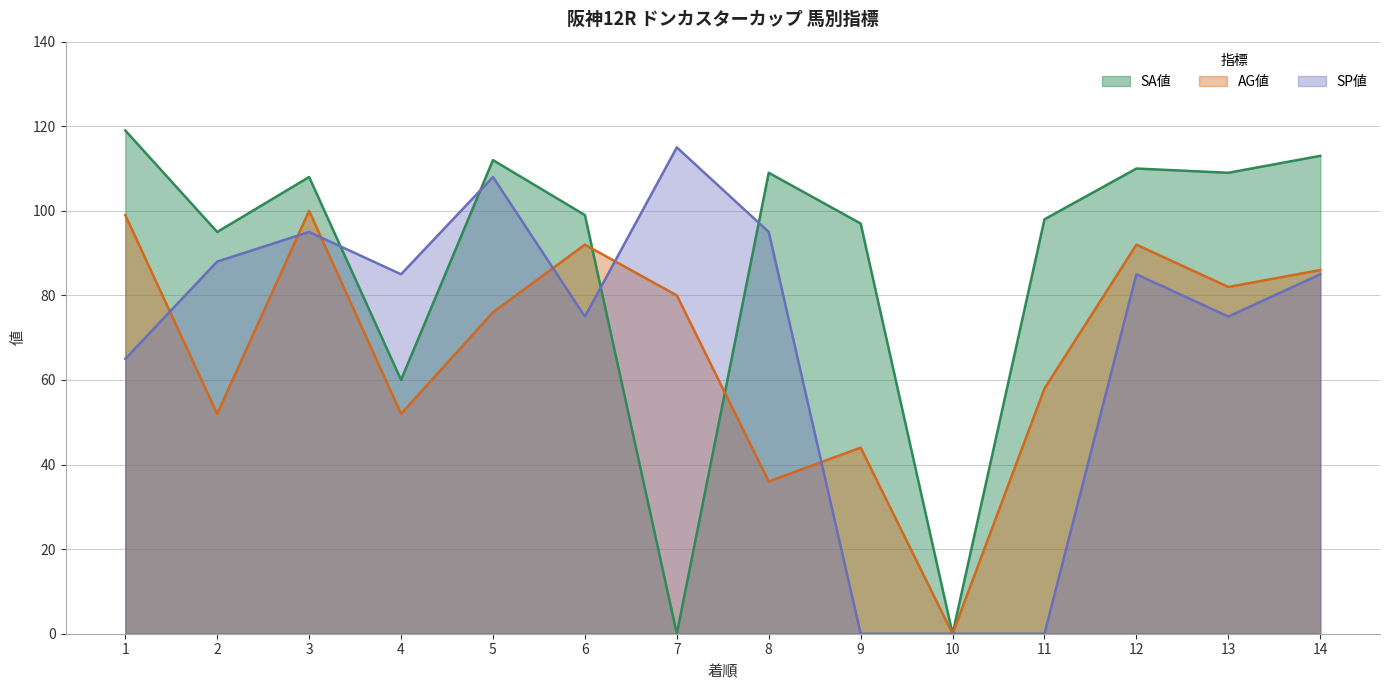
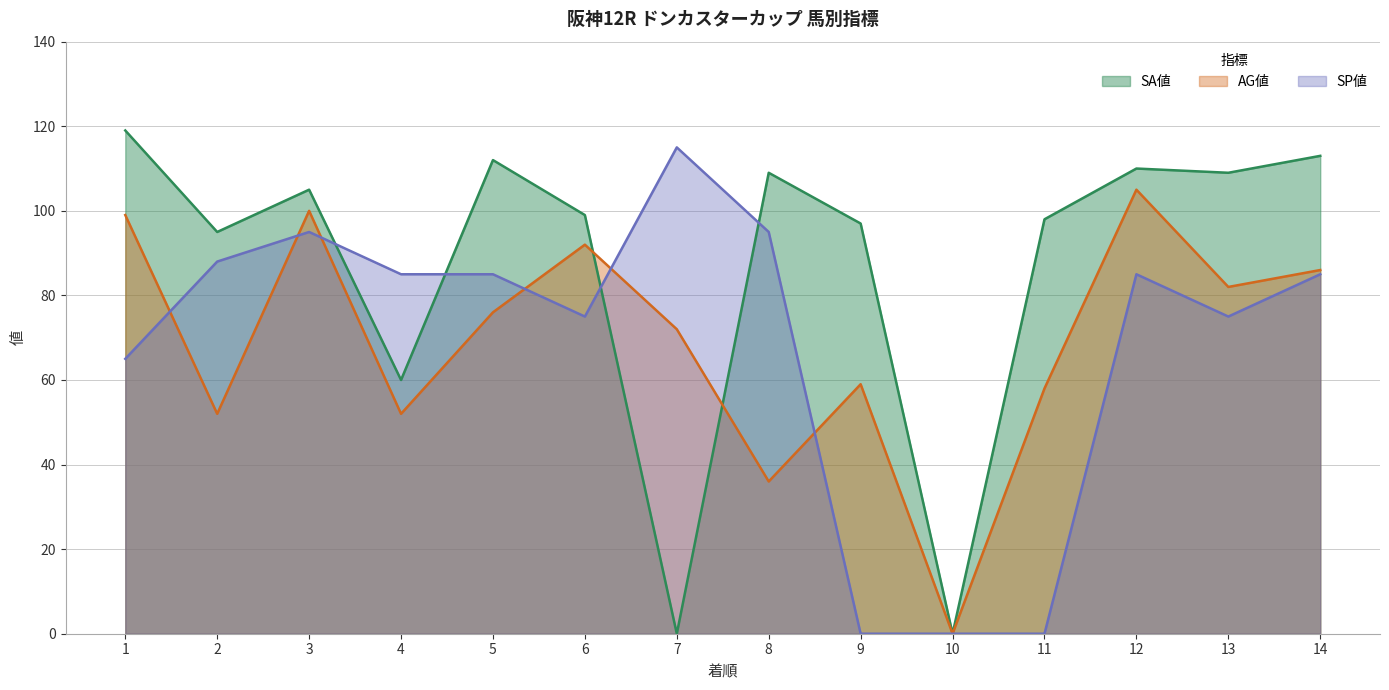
SA値, 3: 108 -> 105
SP値, 5: 108 -> 85
AG値, 7: 80 -> 72
AG値, 9: 44 -> 59
AG値, 12: 92 -> 105
